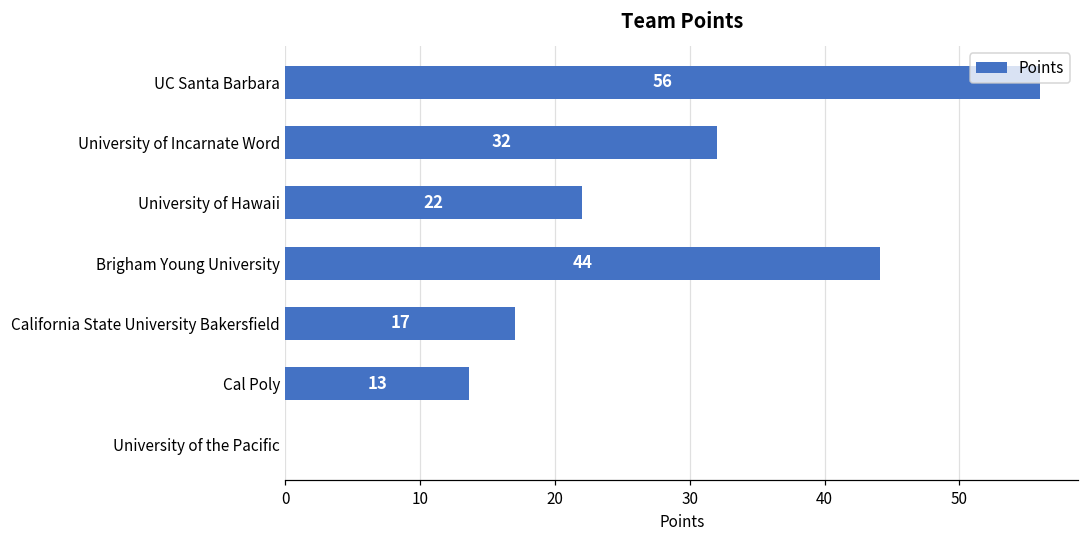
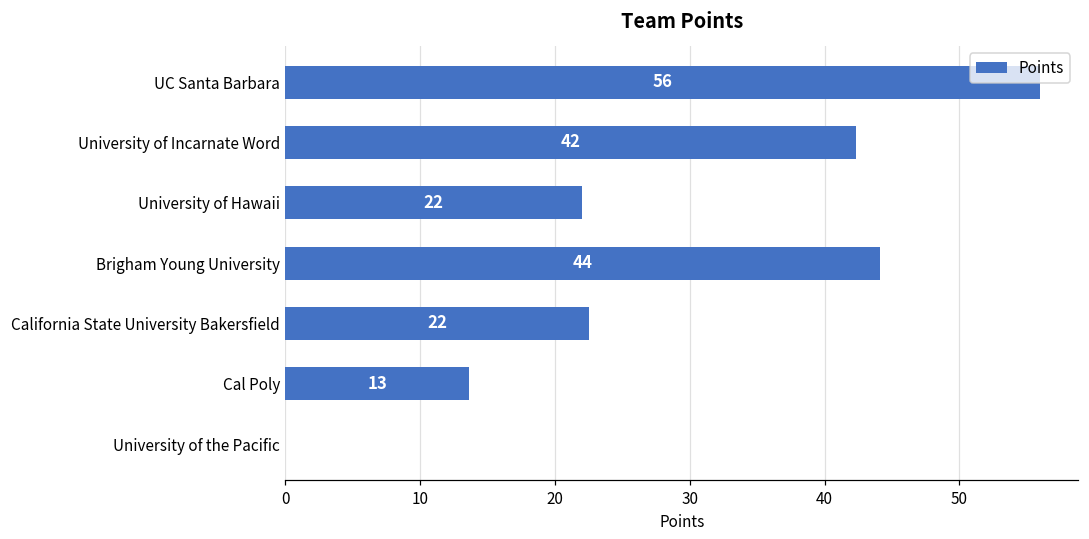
University of Incarnate Word: 32 -> 42
California State University Bakersfield: 17 -> 22
